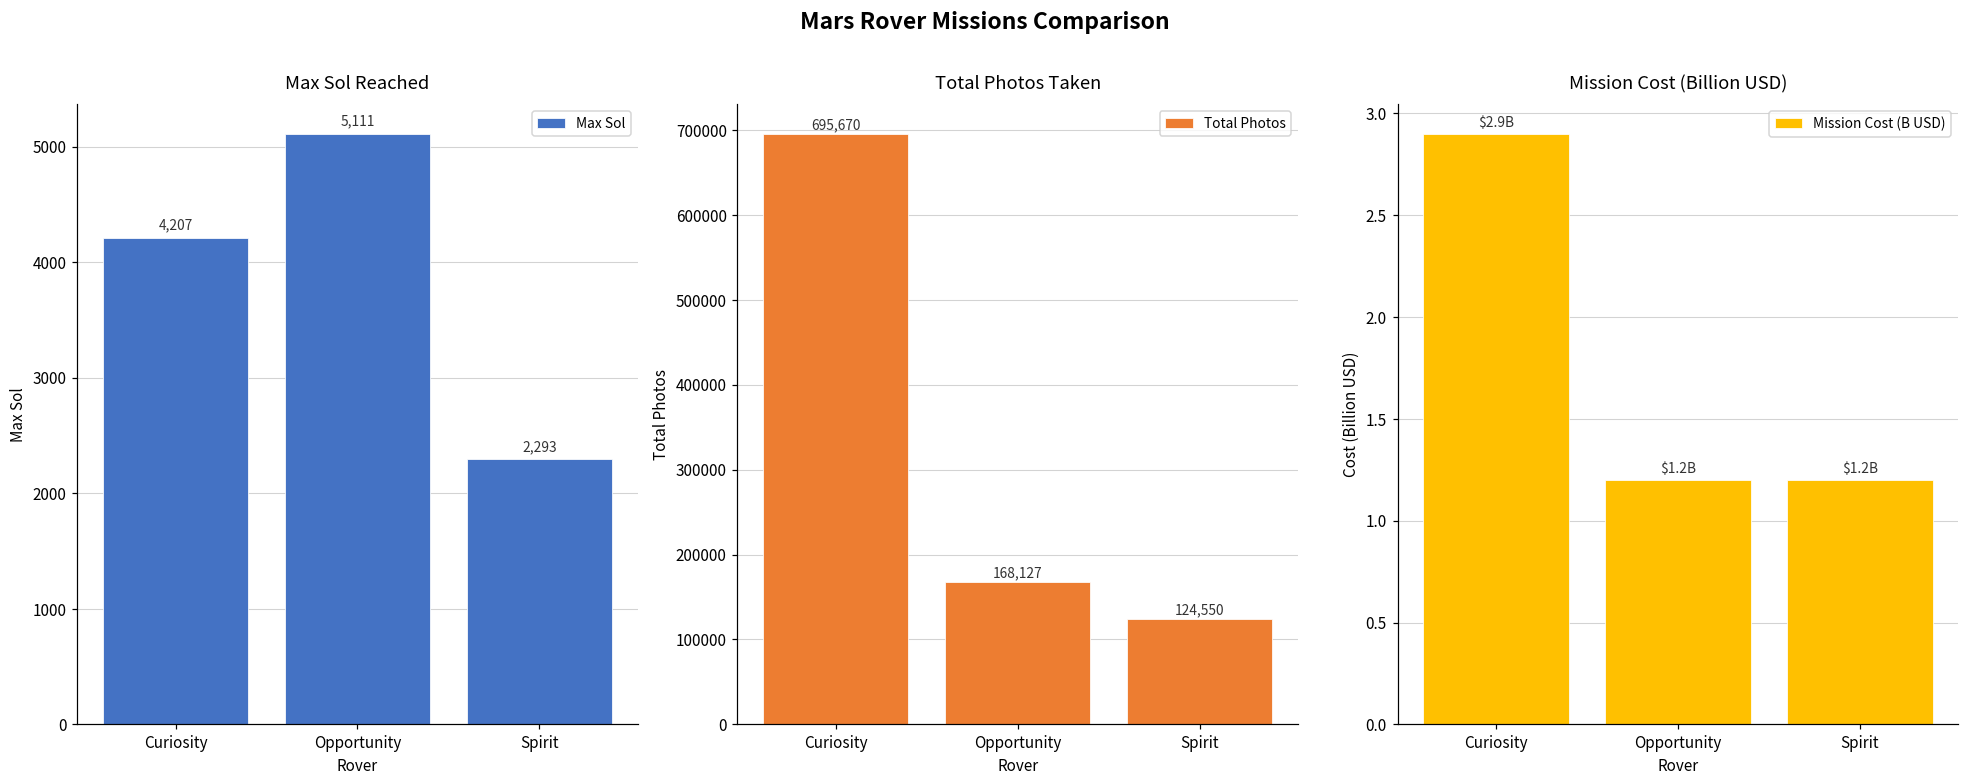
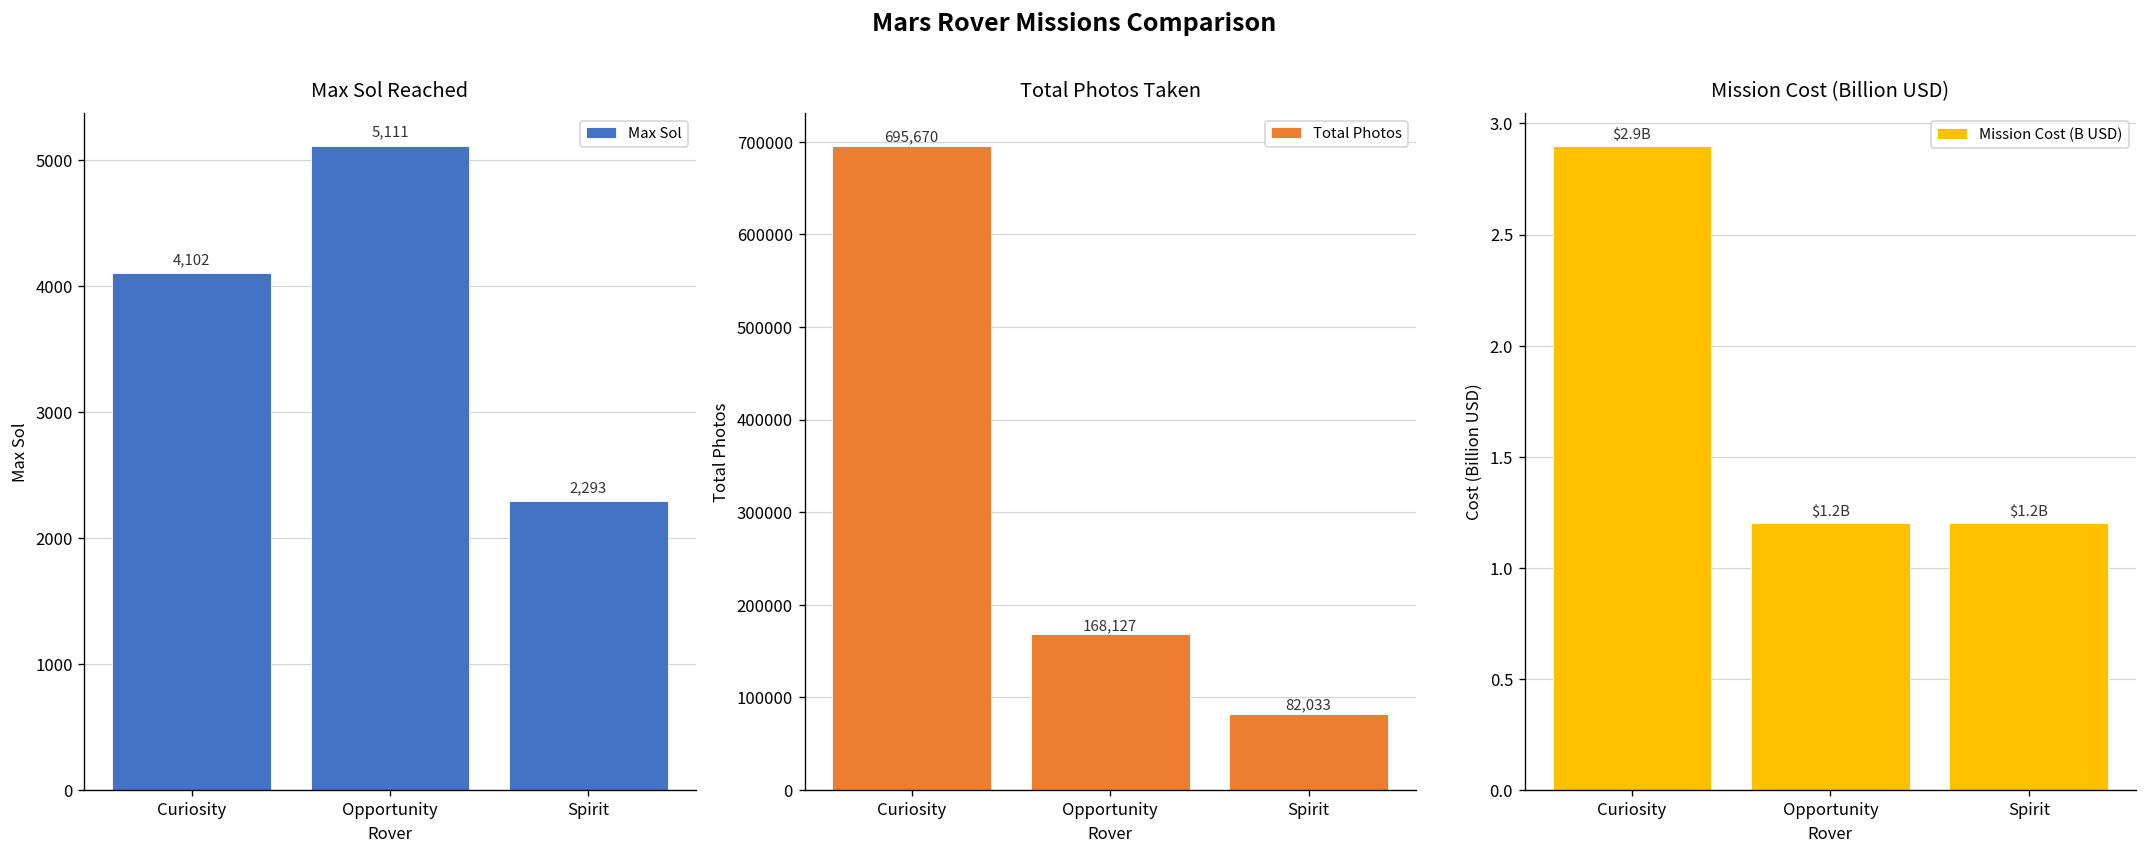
Max Sol Reached, Curiosity: 4,207 -> 4,102
Total Photos Taken, Spirit: 124,550 -> 82,033
